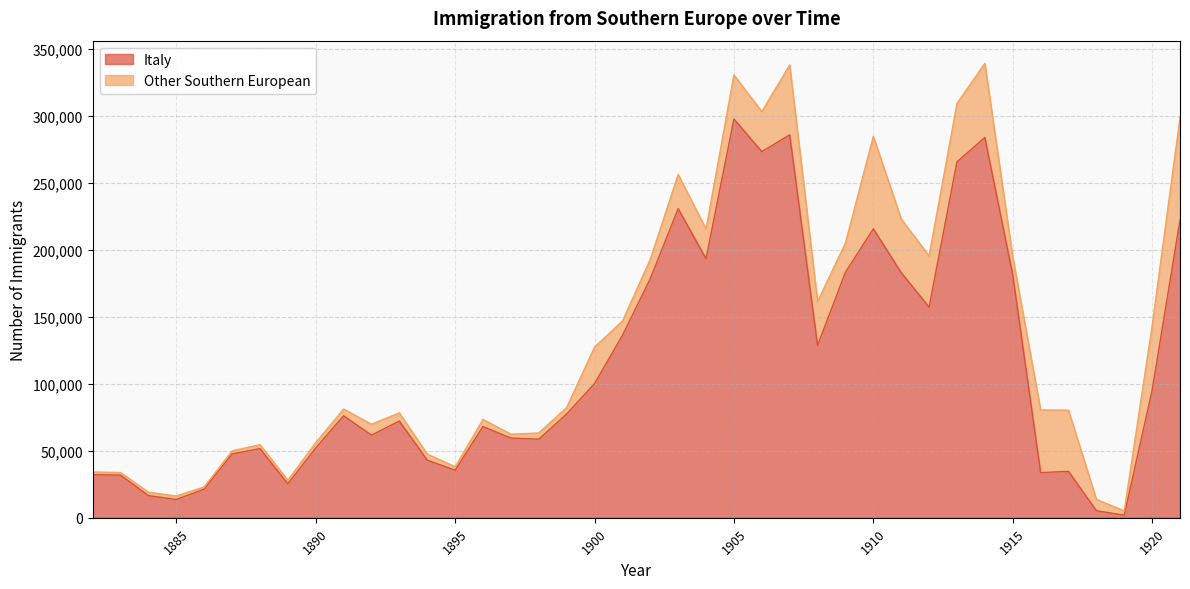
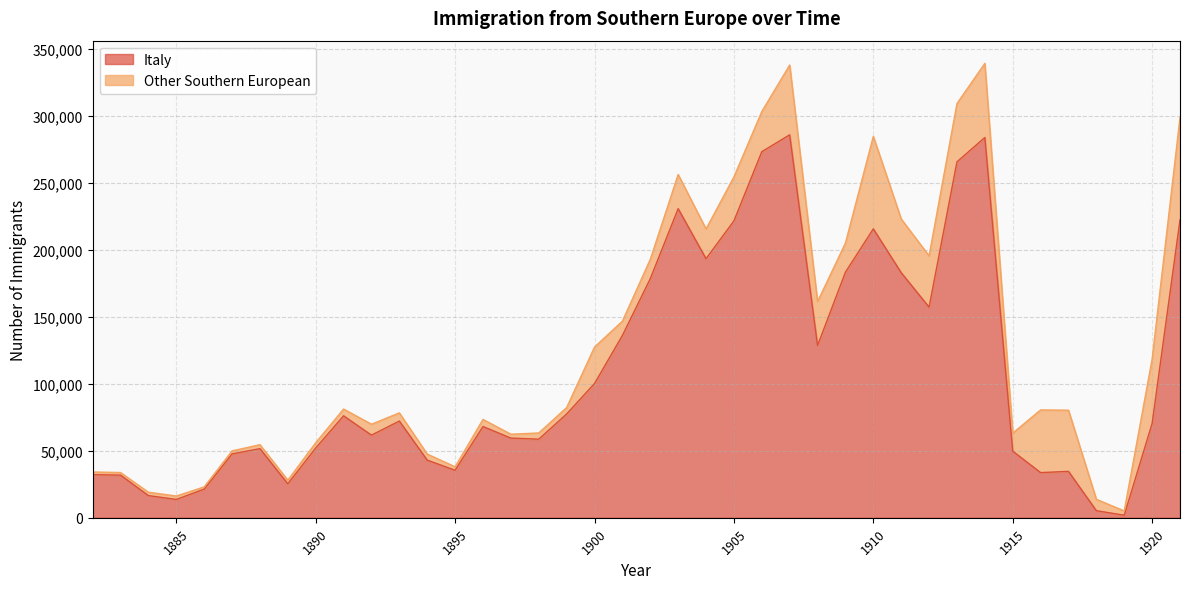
Italy, 1905: 298,000 -> 221,000
Italy, 1915: 181,000 -> 50,000
Italy, 1920: 95,000 -> 70,000
